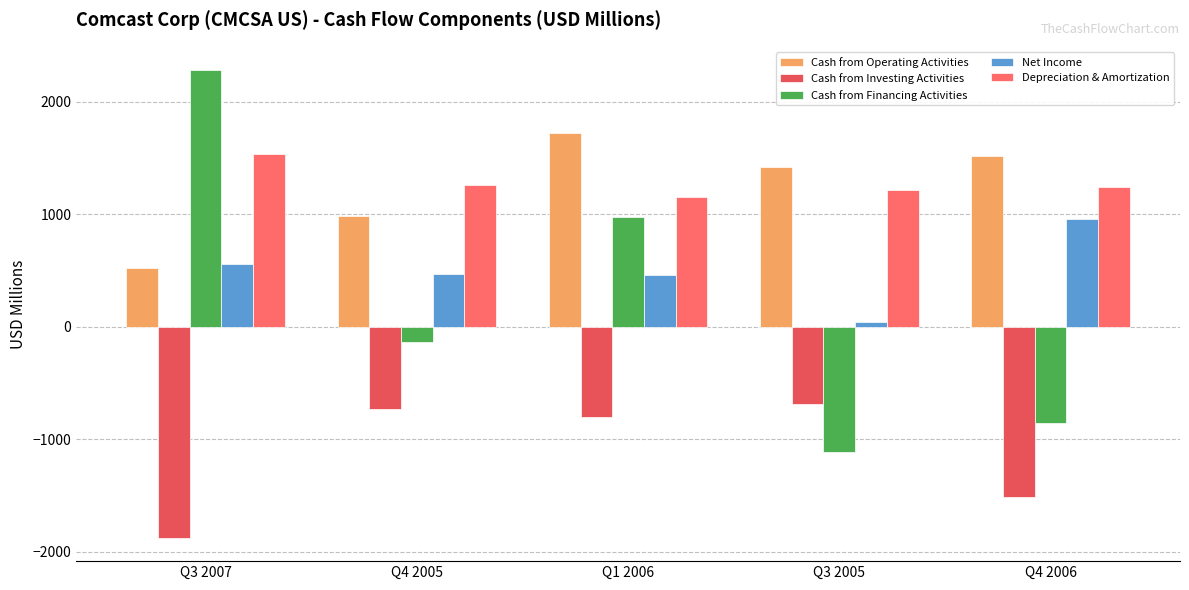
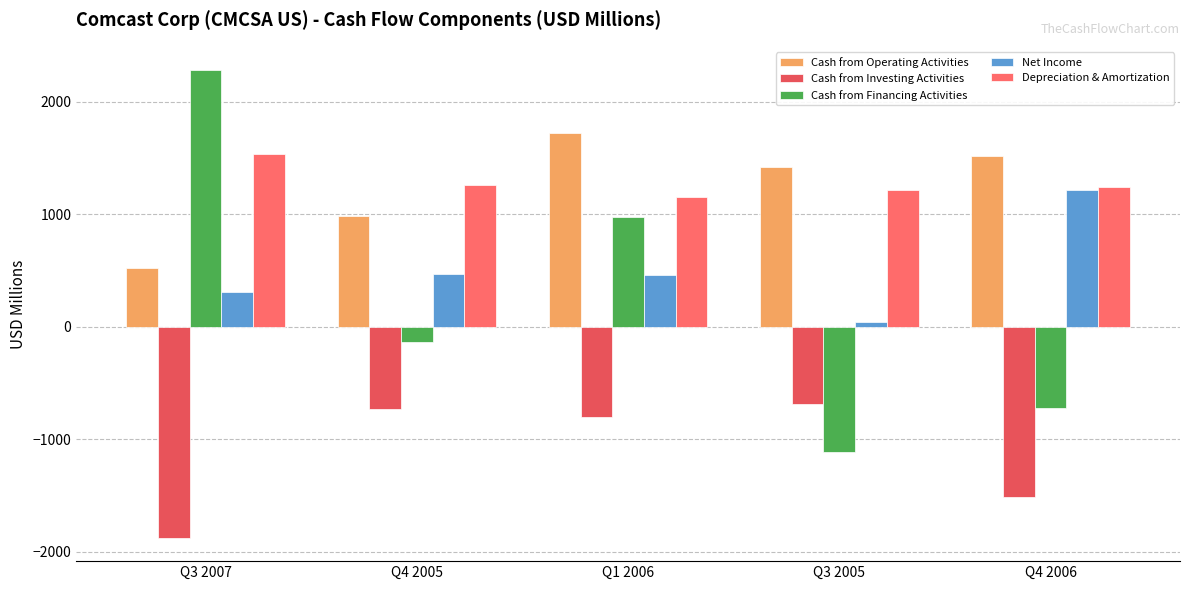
Net Income, Q3 2007: 560 -> 310
Cash from Financing Activities, Q4 2006: -850 -> -720
Net Income, Q4 2006: 960 -> 1220
